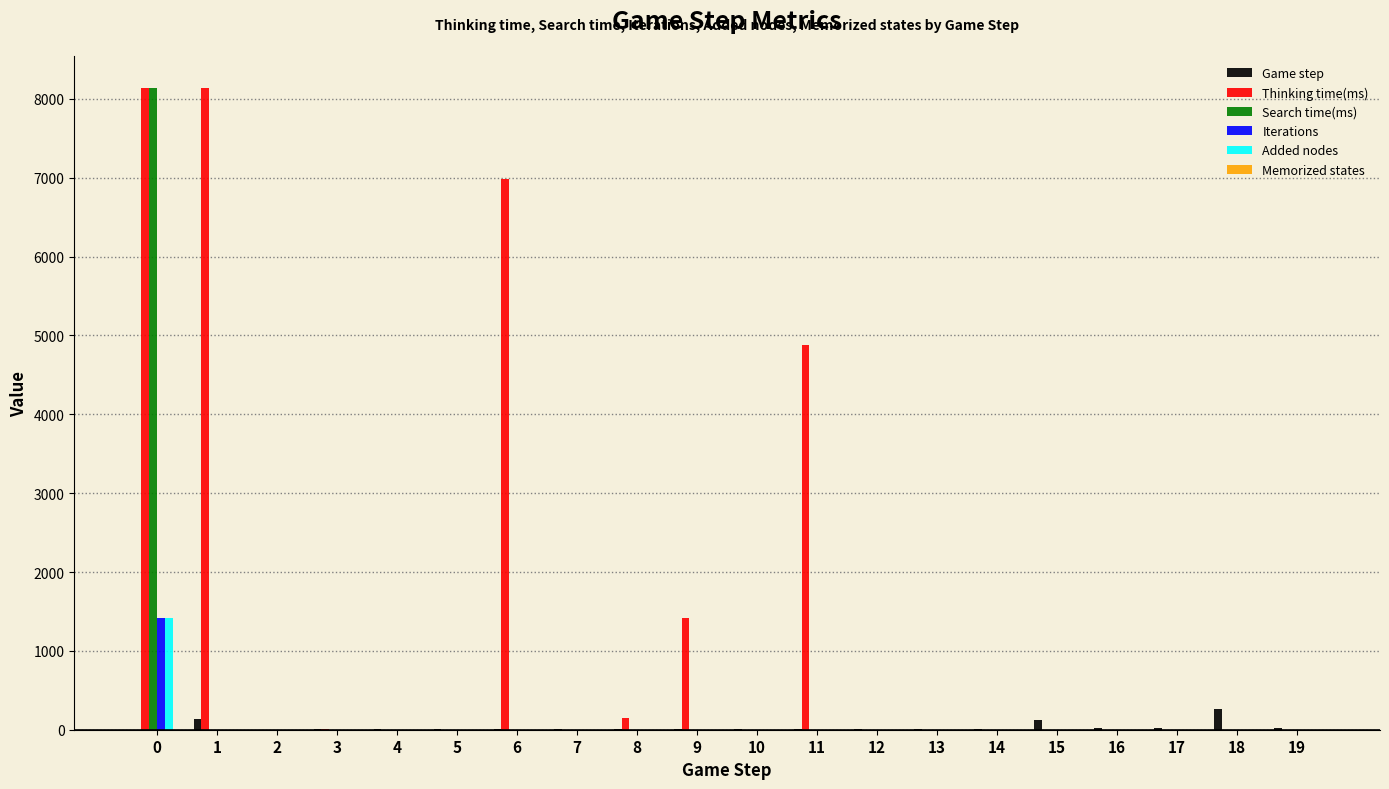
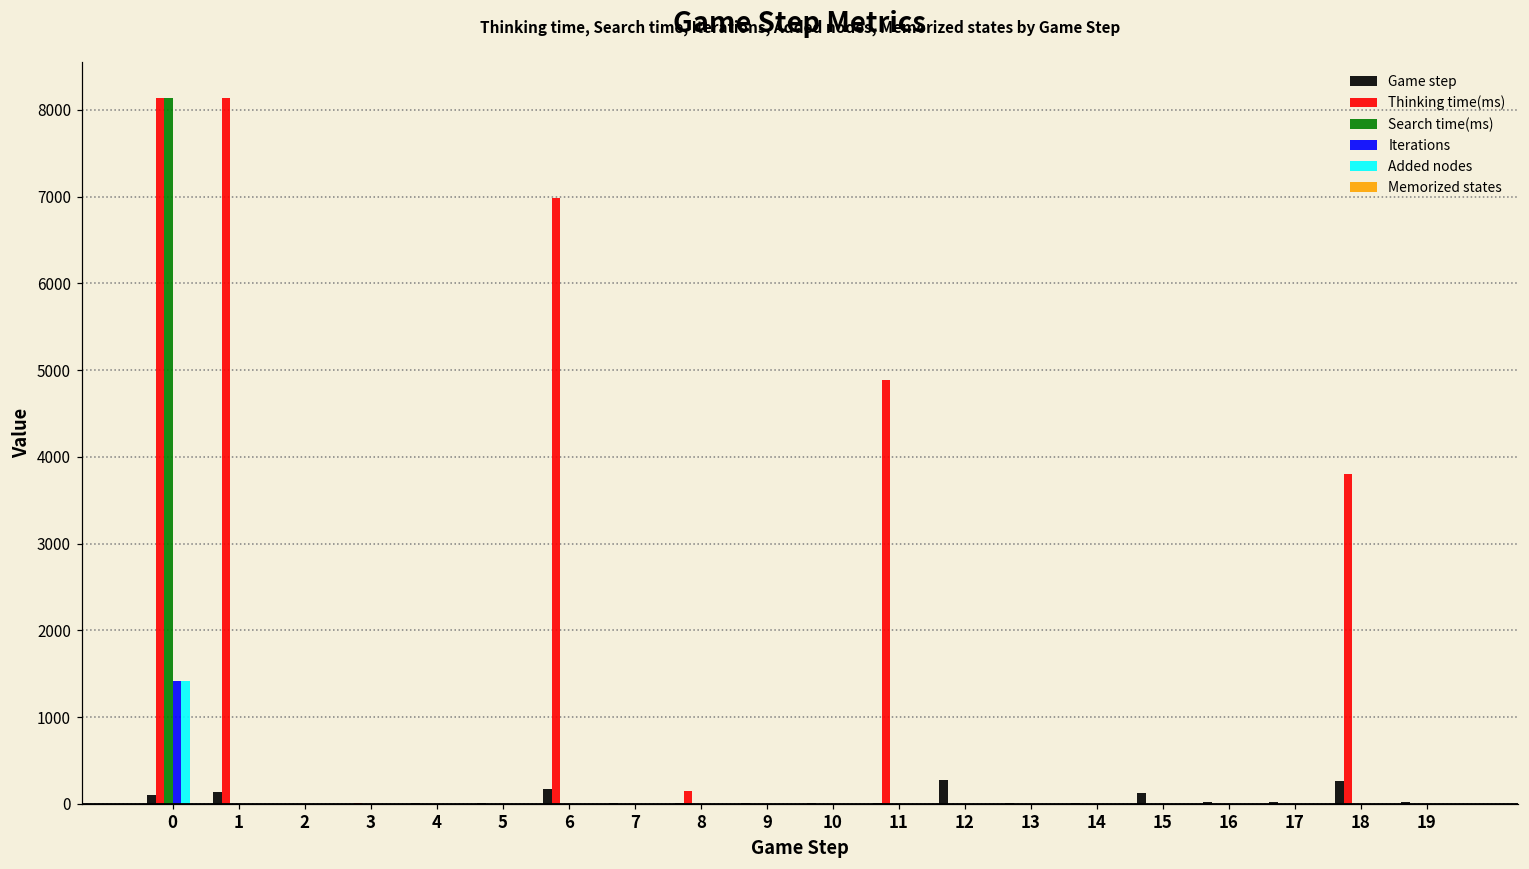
Game step, 0: 0 -> 100
Game step, 6: 0 -> 200
Thinking time(ms), 9: 1400 -> 0
Game step, 12: 0 -> 300
Thinking time(ms), 18: 0 -> 3800
